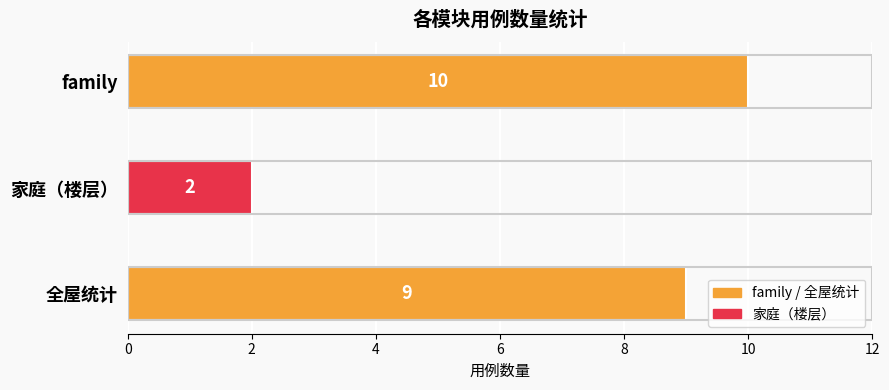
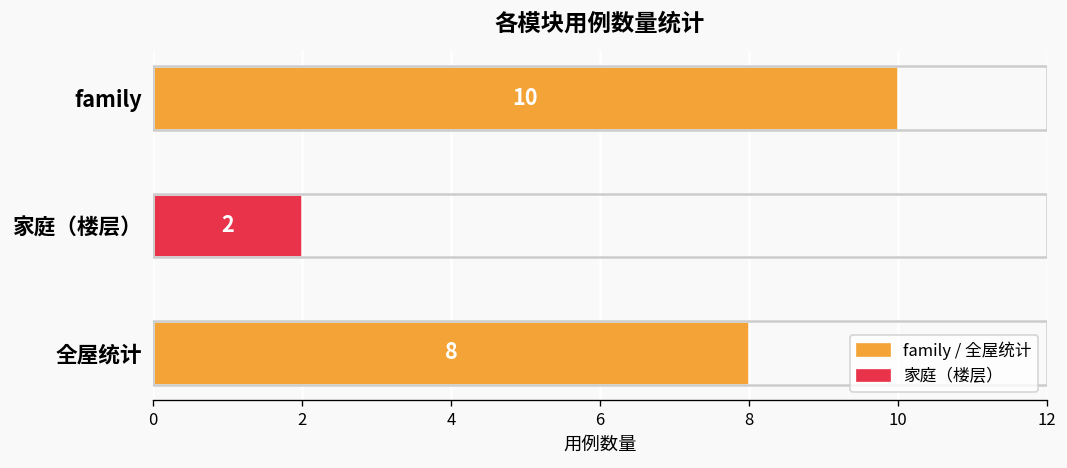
全屋统计: 9 -> 8
